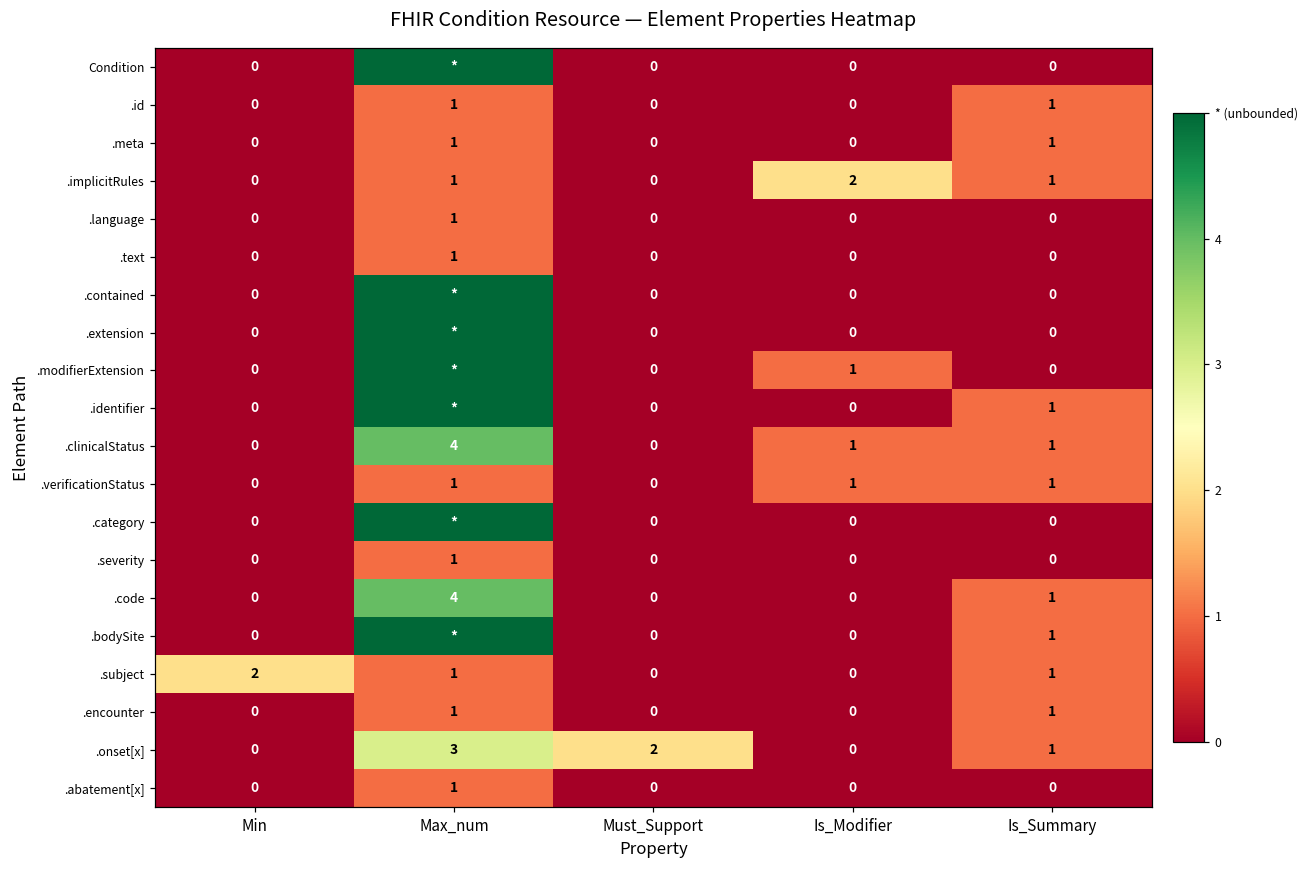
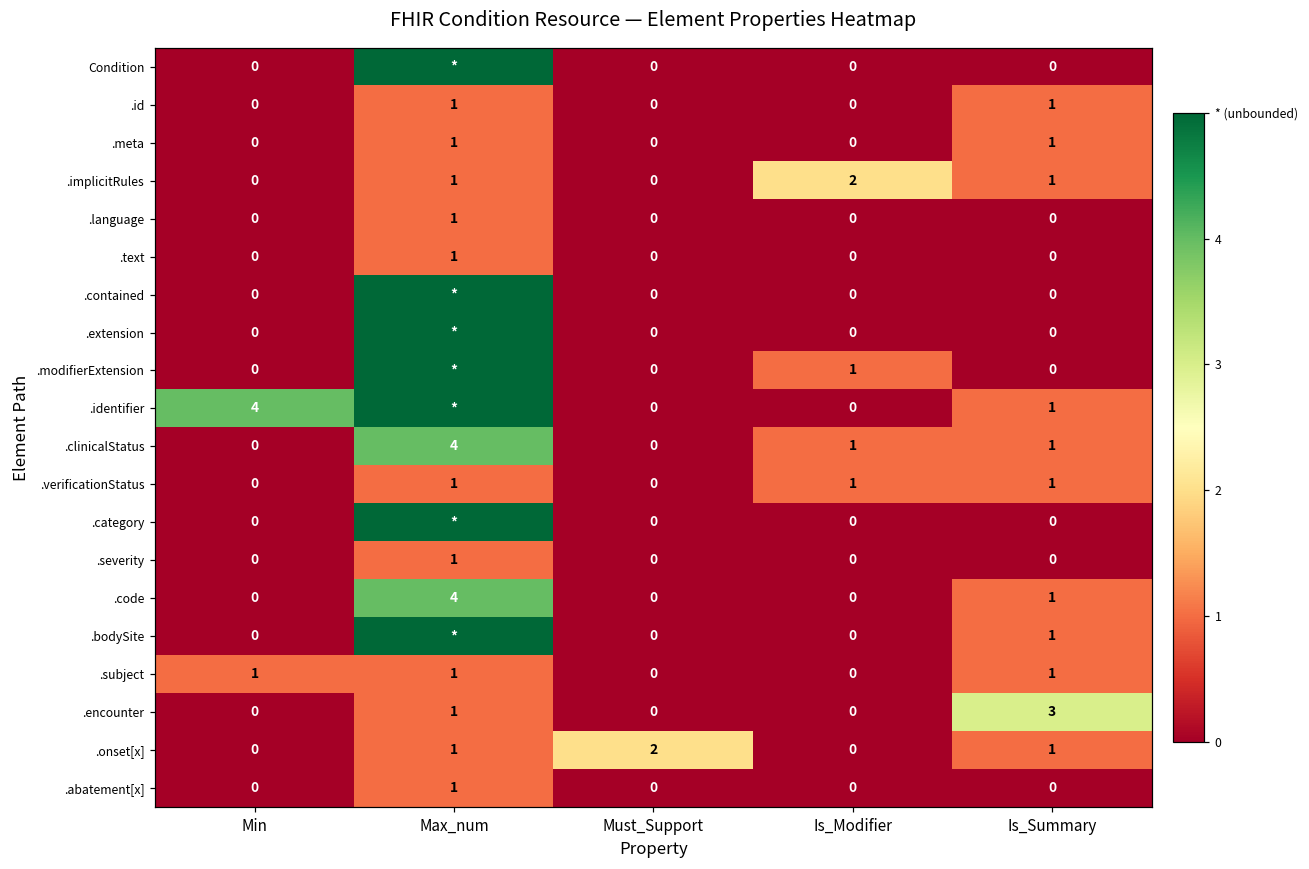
.identifier, Min: 0 -> 4
.subject, Min: 2 -> 1
.encounter, Is_Summary: 1 -> 3
.onset[x], Max_num: 3 -> 1
